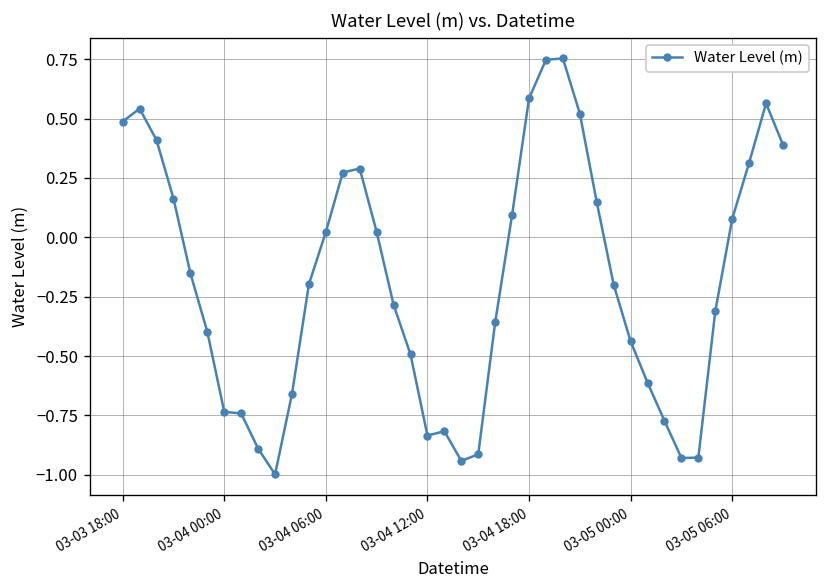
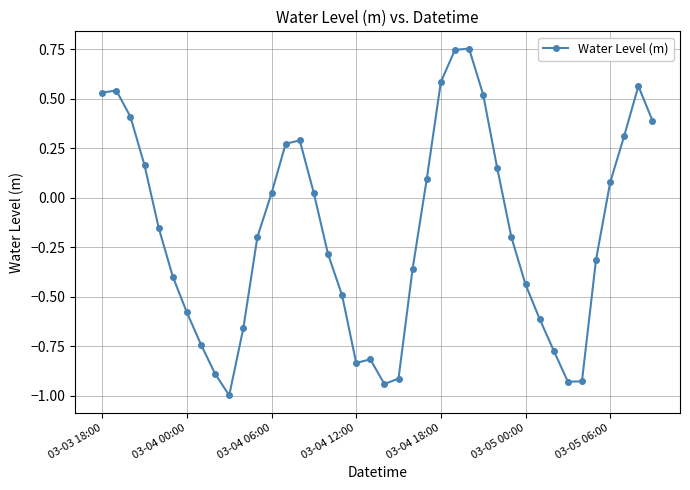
03-03 18:00: 0.49 -> 0.53
03-04 00:00: -0.73 -> -0.58
